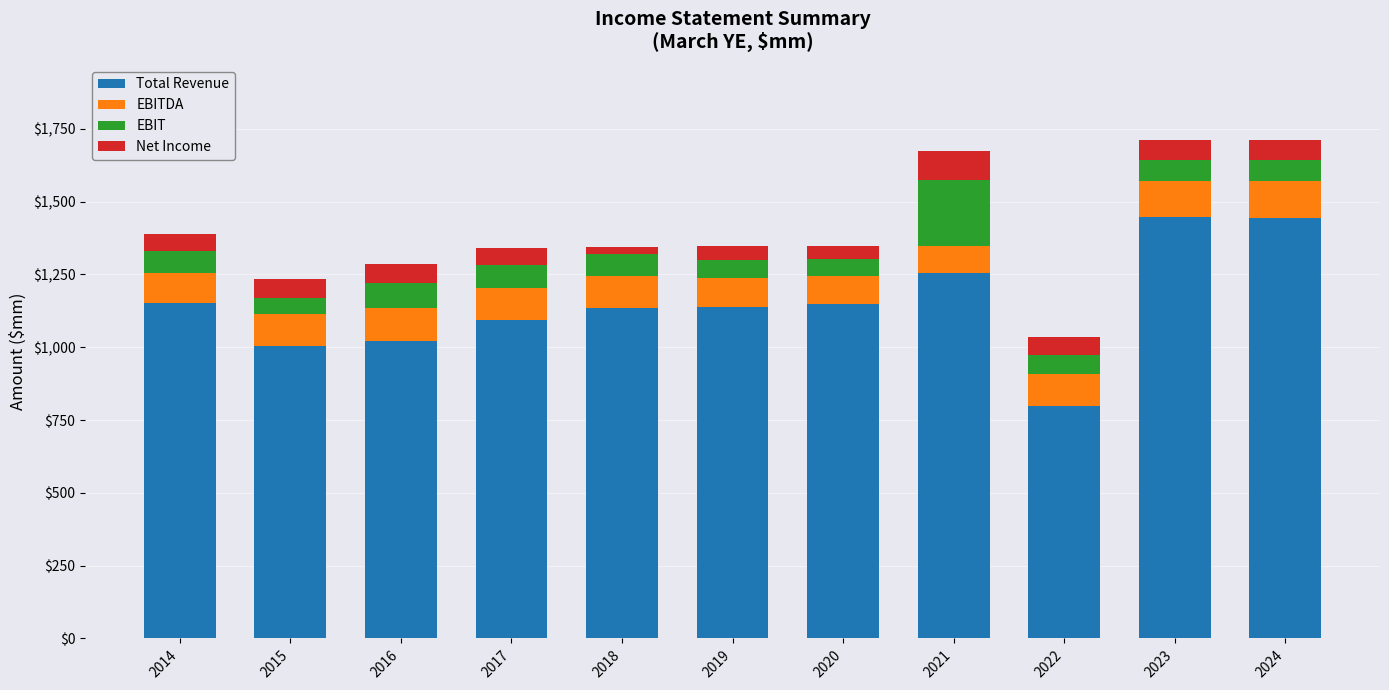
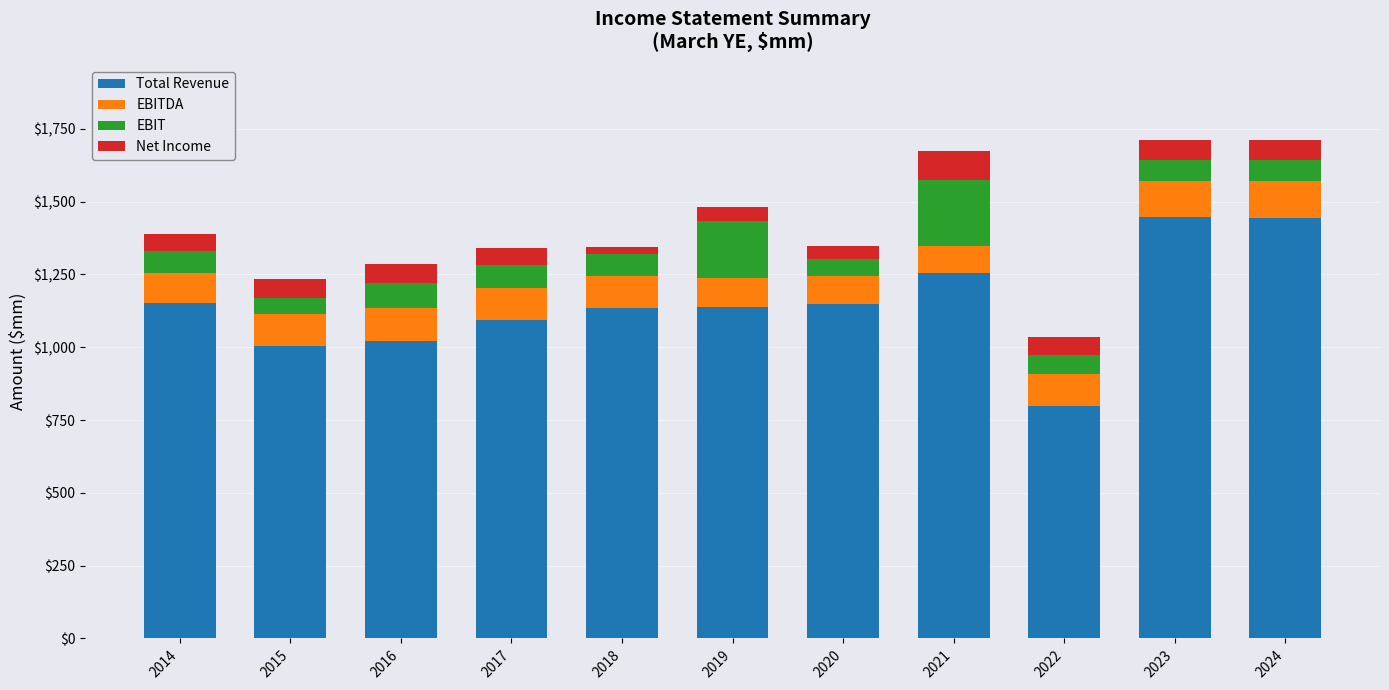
EBIT, 2019: $60 -> $190
